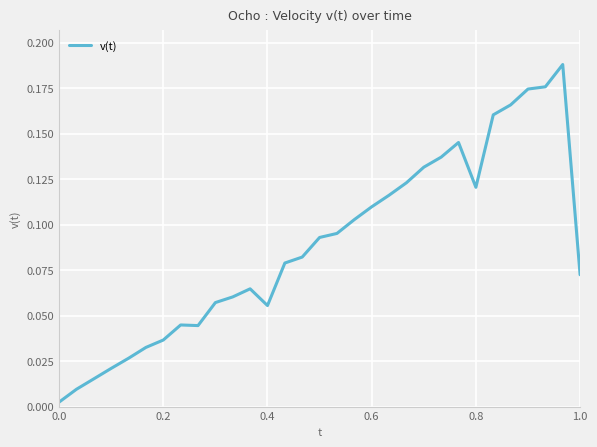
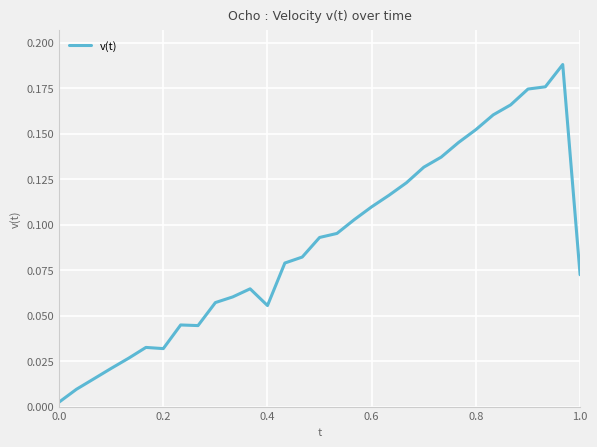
0.2: 0.037 -> 0.032
0.8: 0.120 -> 0.152
